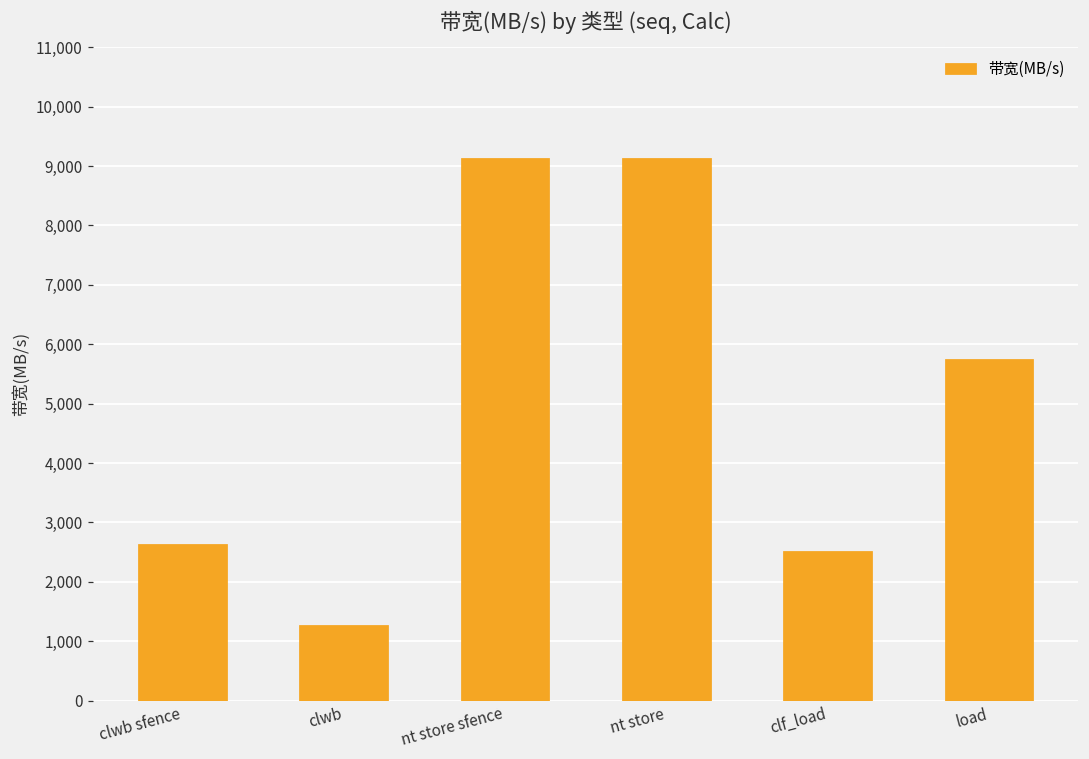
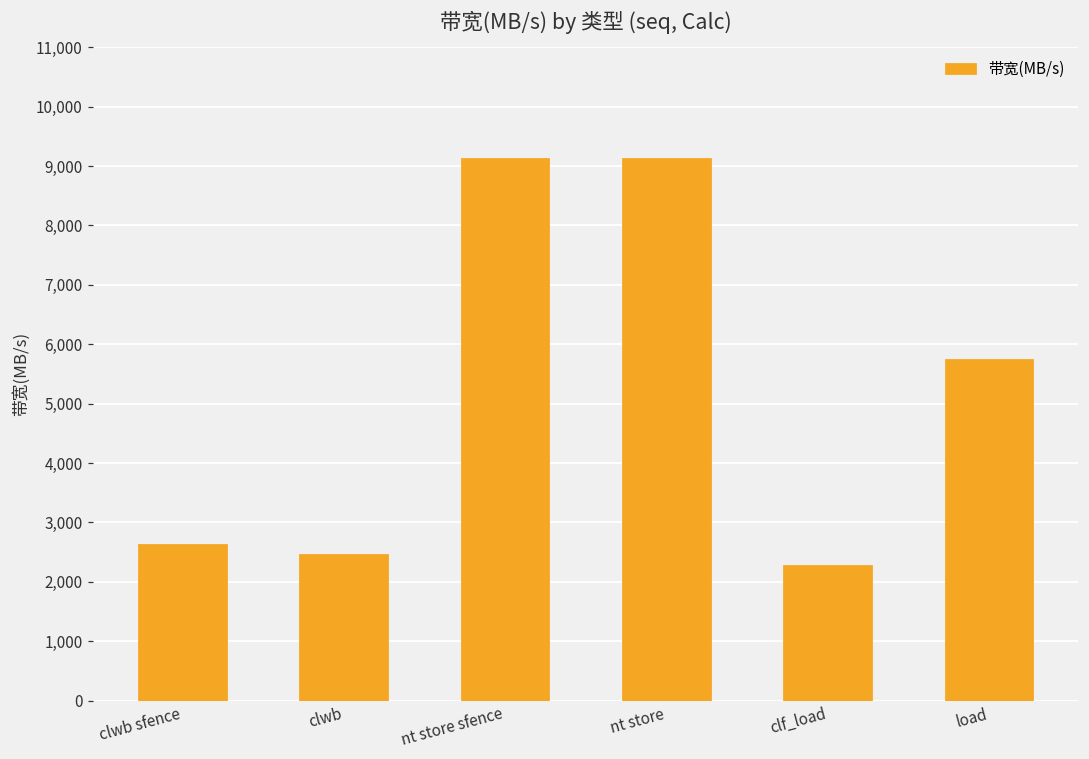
clwb: 1,300 -> 2,500
clf_load: 2,500 -> 2,300
